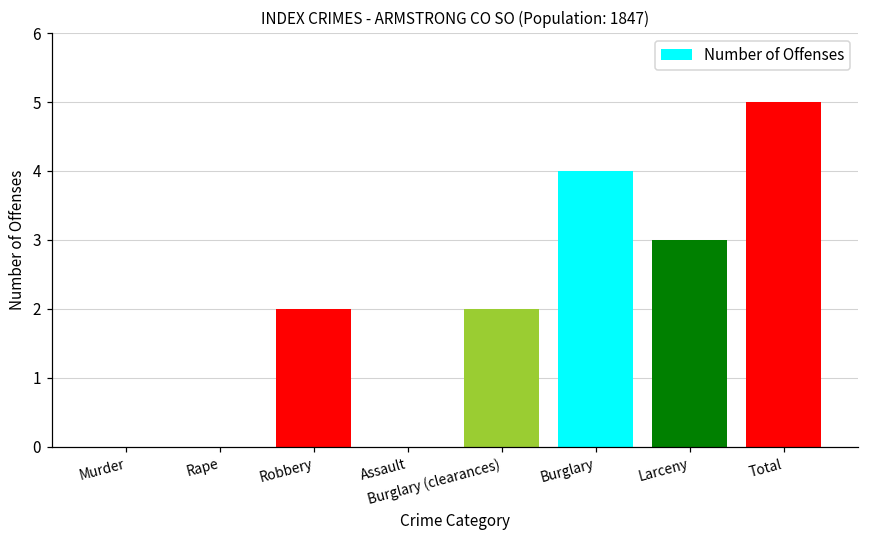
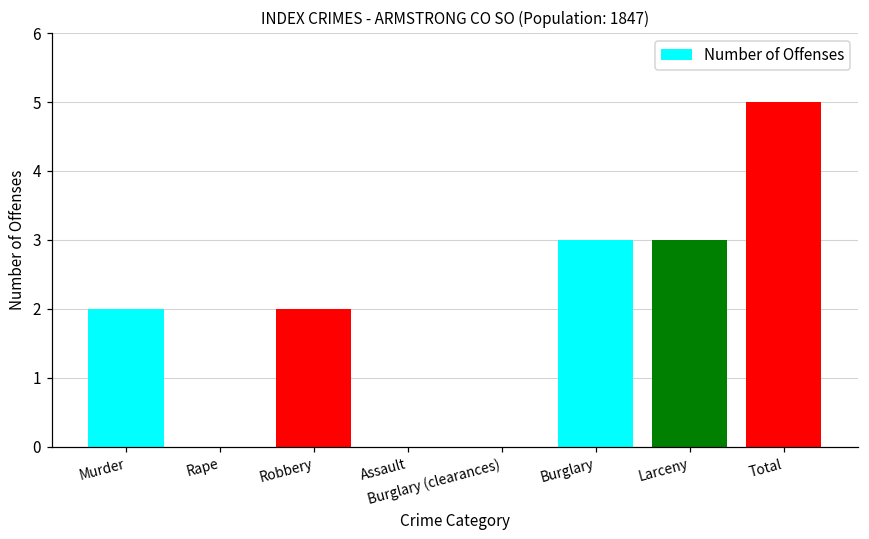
Murder: 0 -> 2
Burglary (clearances): 2 -> 0
Burglary: 4 -> 3
